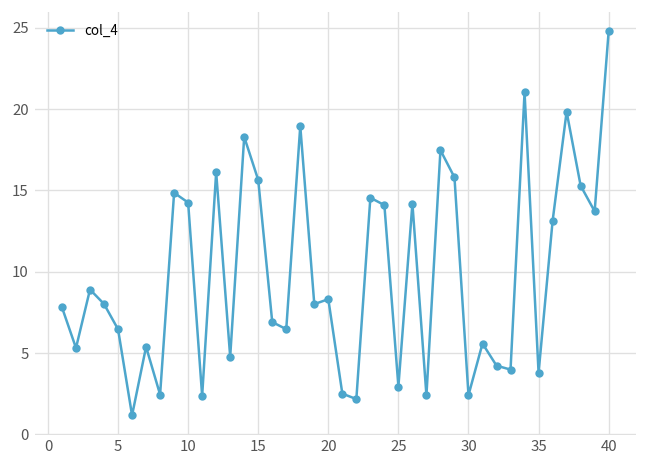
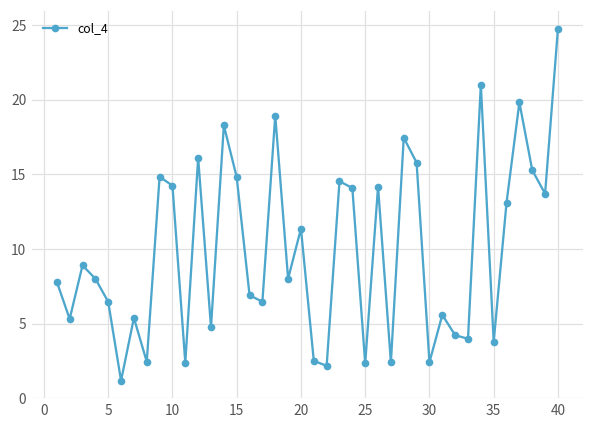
15: 15.6 -> 14.8
20: 8.3 -> 11.4
25: 2.9 -> 2.3
